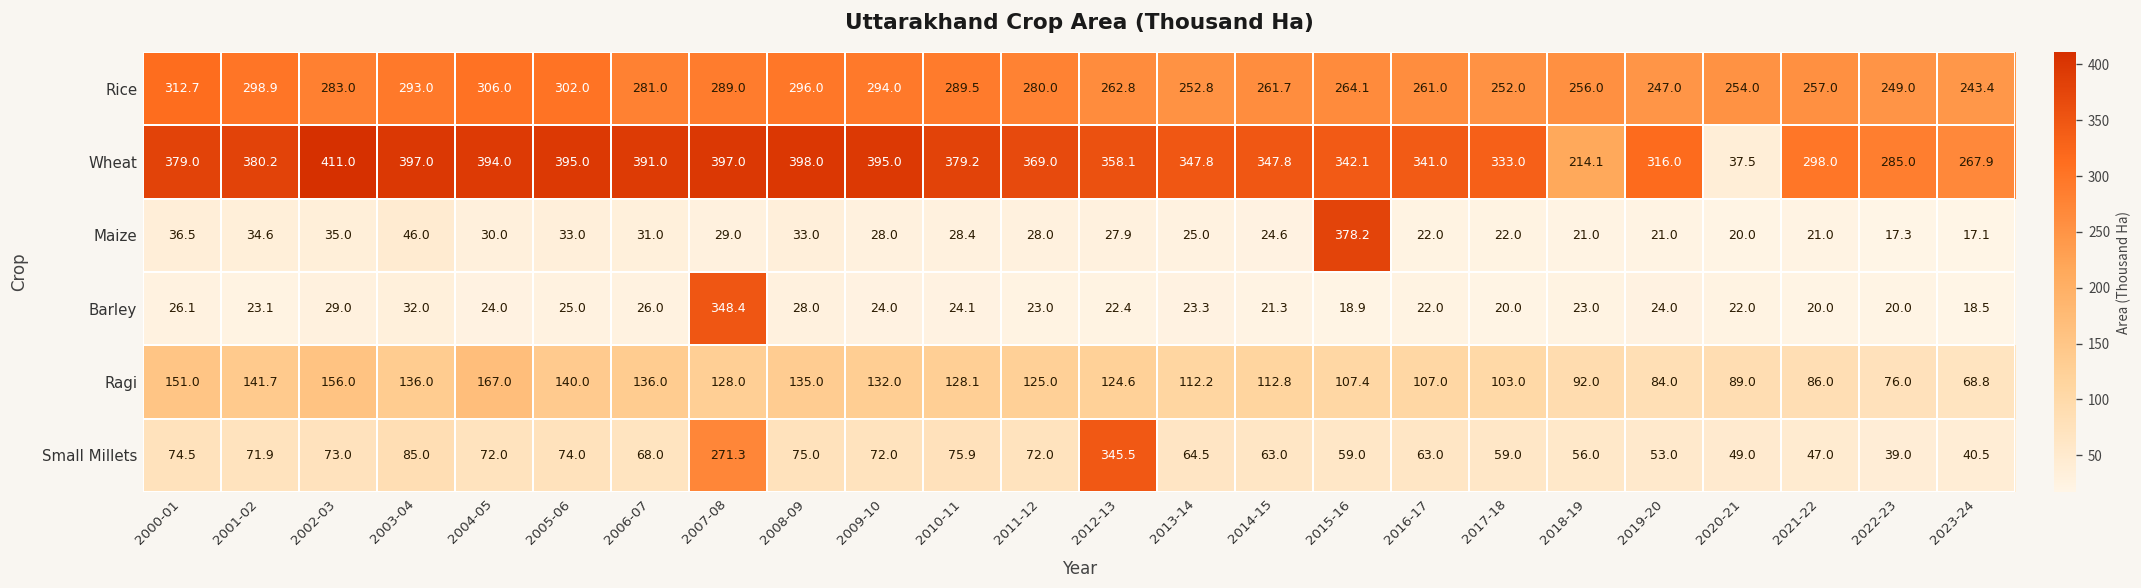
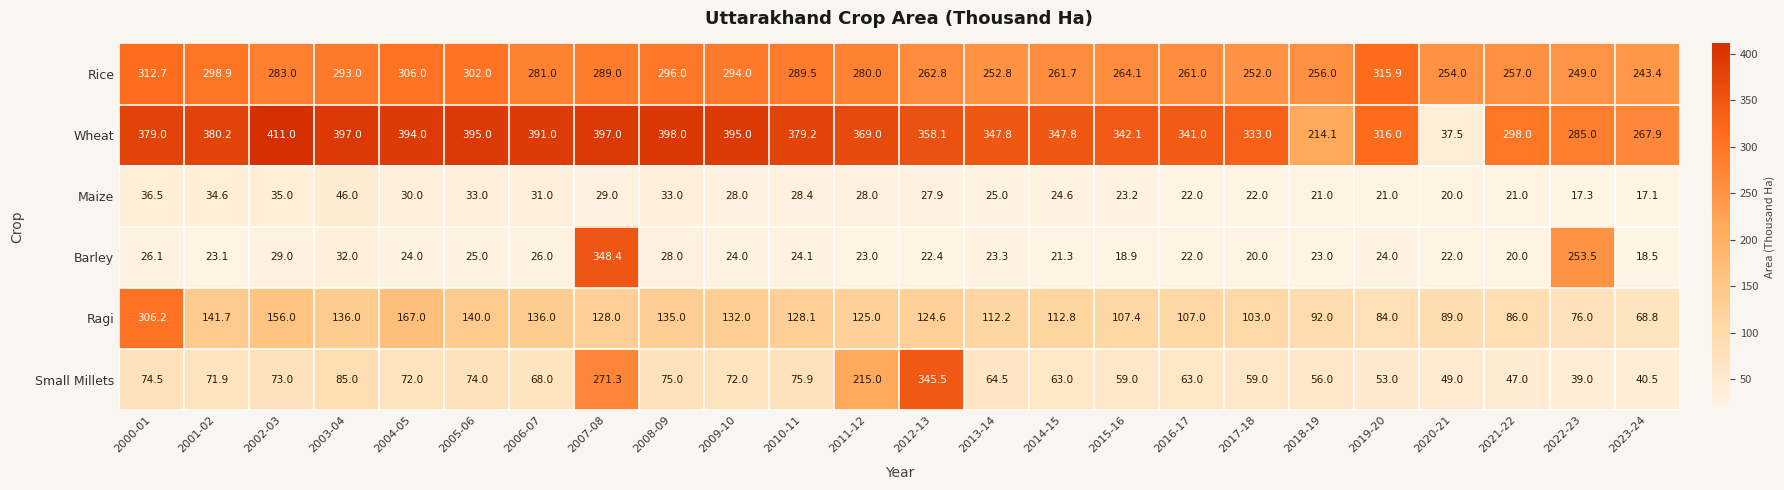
Rice, 2019-20: 247.0 -> 315.9
Maize, 2015-16: 378.2 -> 23.2
Barley, 2022-23: 20.0 -> 253.5
Ragi, 2000-01: 151.0 -> 306.2
Small Millets, 2011-12: 72.0 -> 215.0
